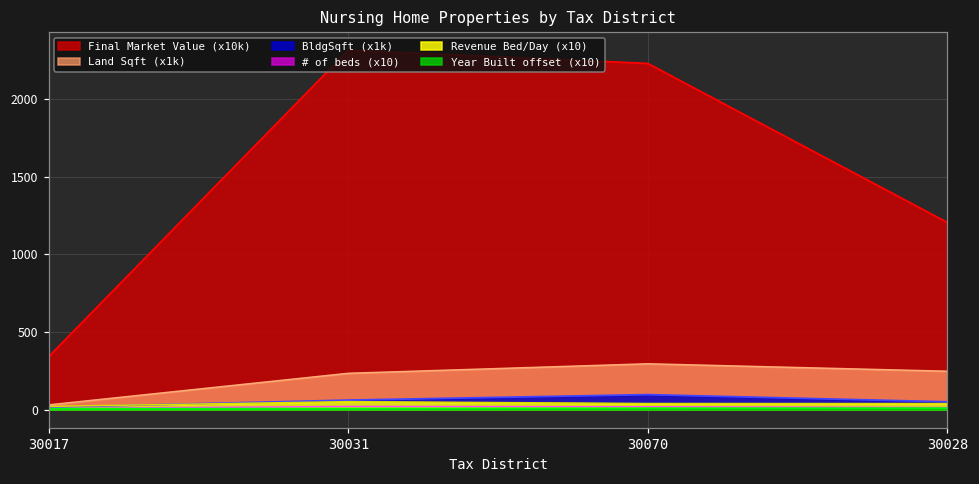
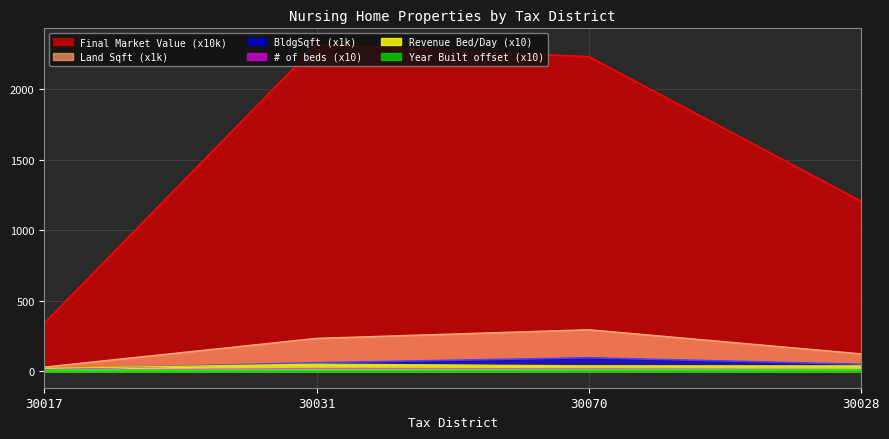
Land Sqft (x1k), 30028: 250 -> 120
